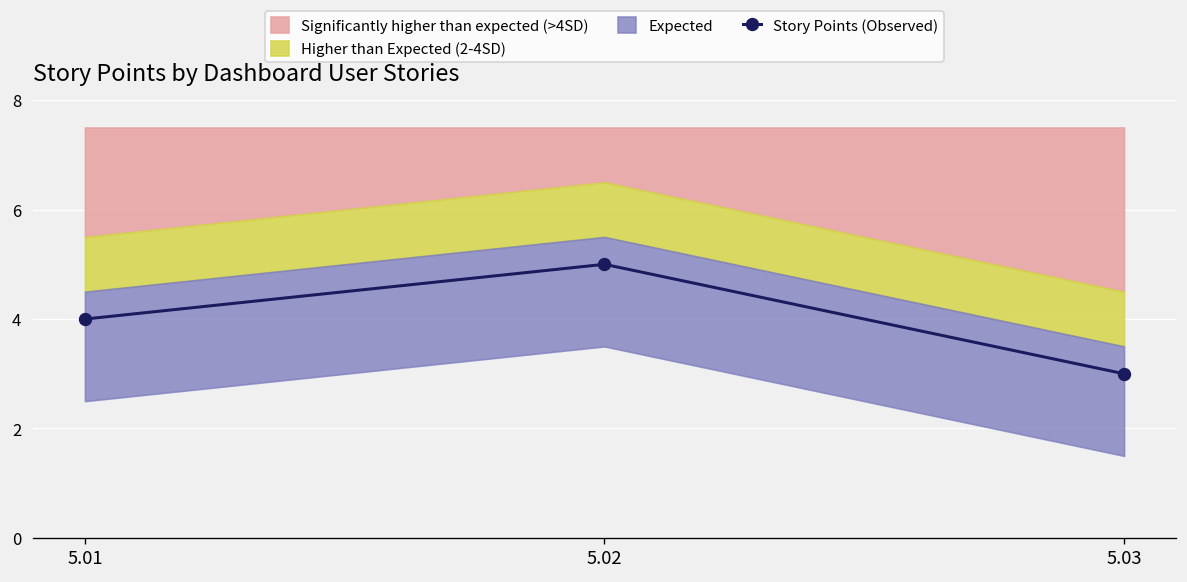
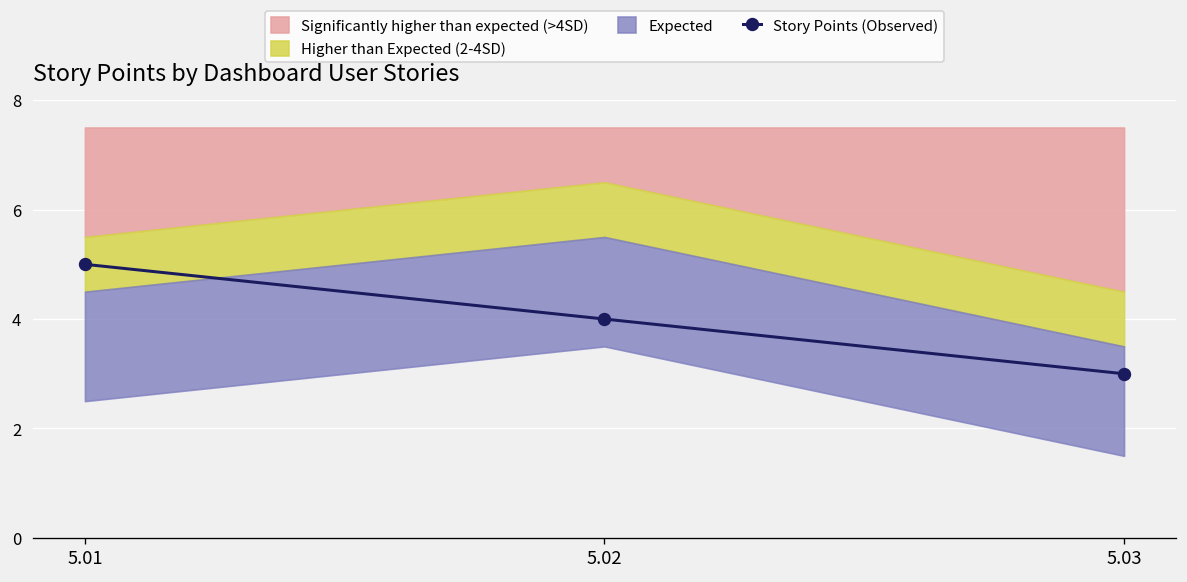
Story Points (Observed), 5.01: 4 -> 5
Story Points (Observed), 5.02: 5 -> 4
